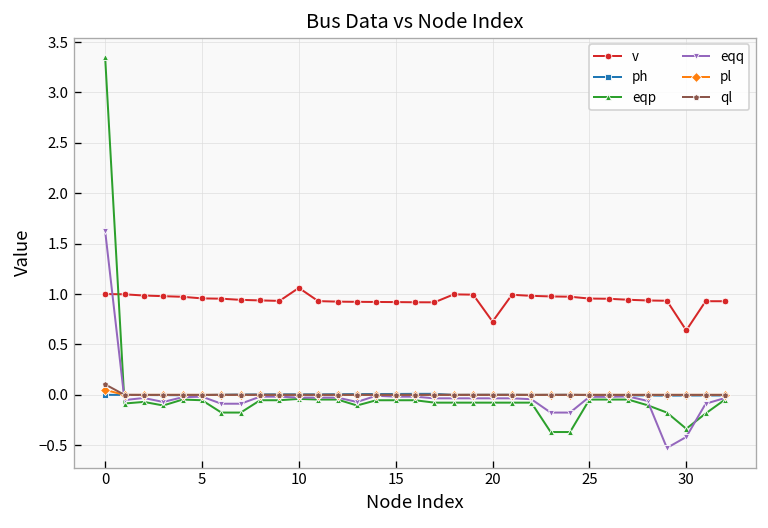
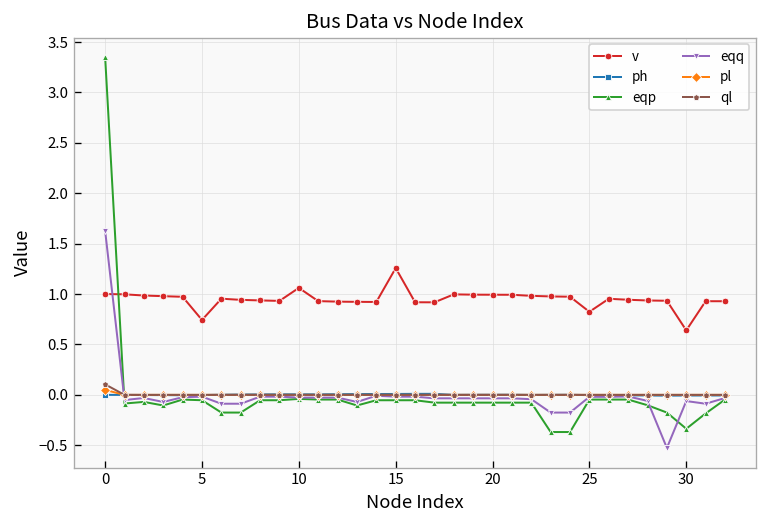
v, 5: 1.0 -> 0.7
v, 15: 0.9 -> 1.3
v, 20: 0.7 -> 1.0
v, 25: 1.0 -> 0.8
eqq, 30: -0.4 -> -0.1
